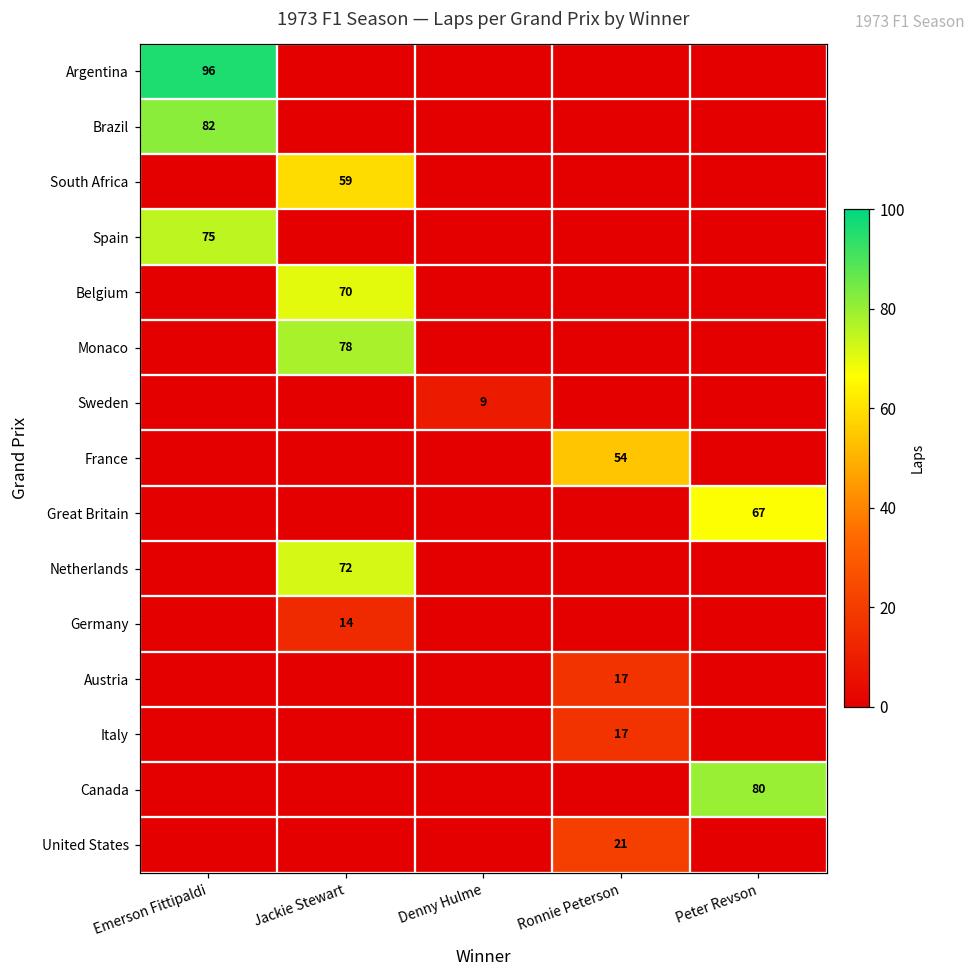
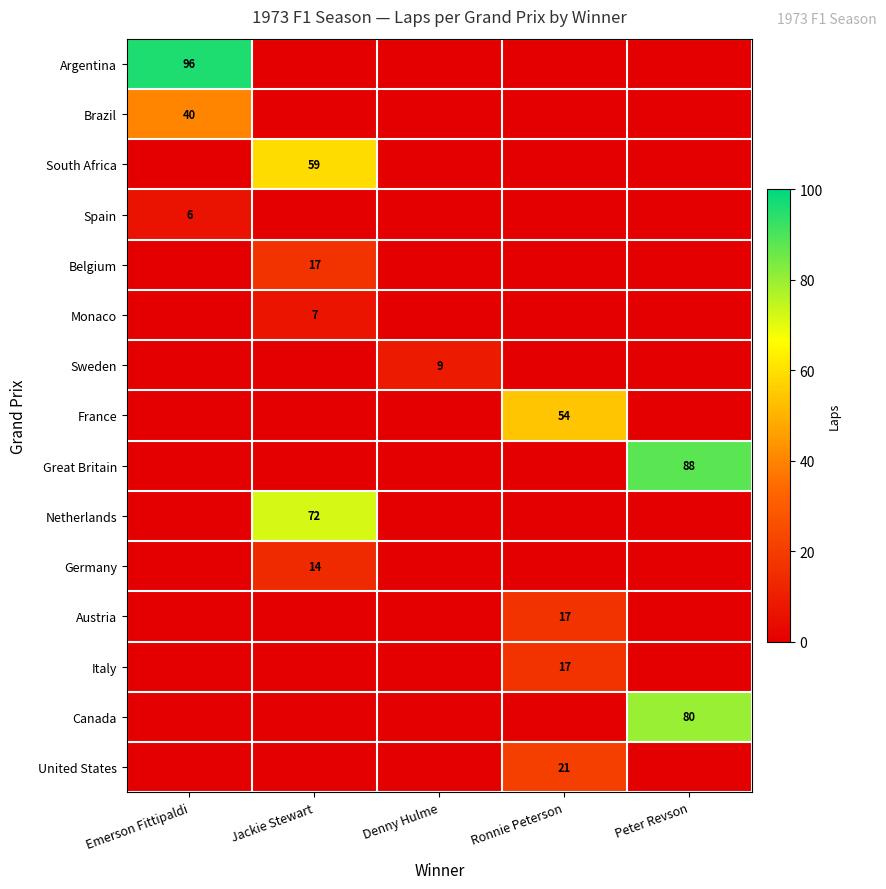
Brazil, Emerson Fittipaldi: 82 -> 40
Spain, Emerson Fittipaldi: 75 -> 6
Belgium, Jackie Stewart: 70 -> 17
Monaco, Jackie Stewart: 78 -> 7
Great Britain, Peter Revson: 67 -> 88
